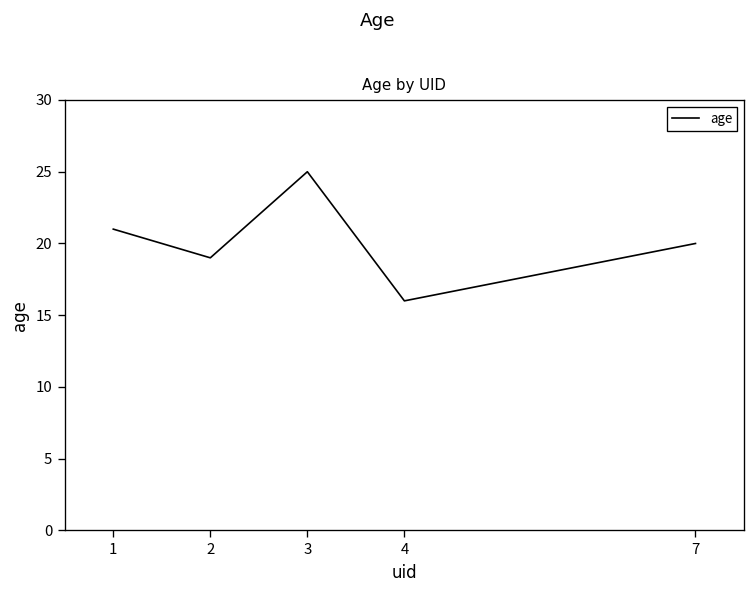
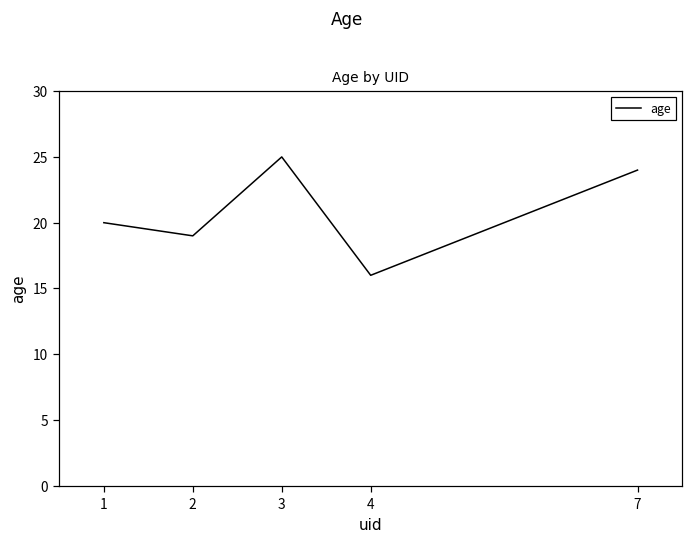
1: 21 -> 20
7: 20 -> 24
